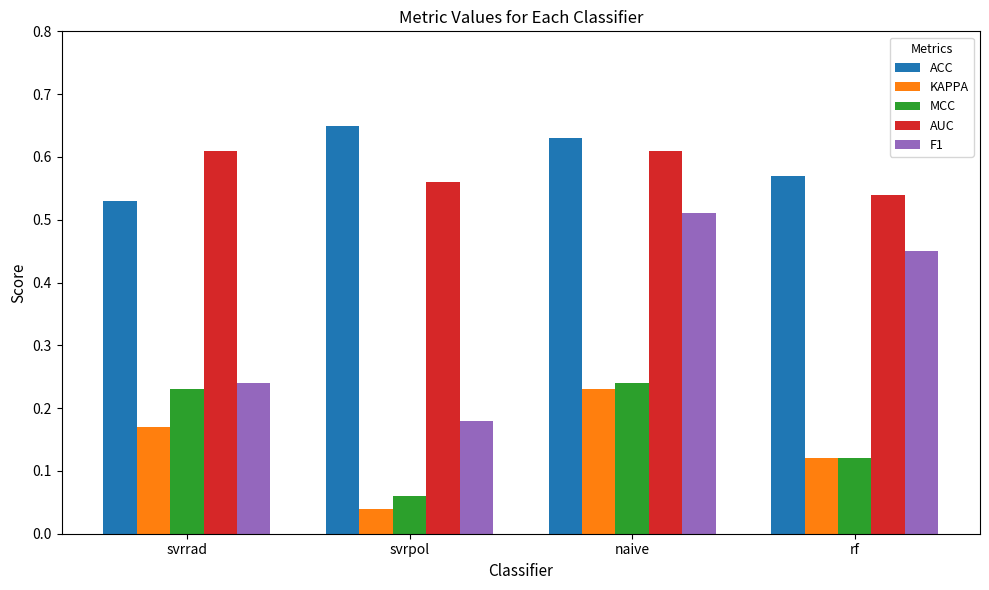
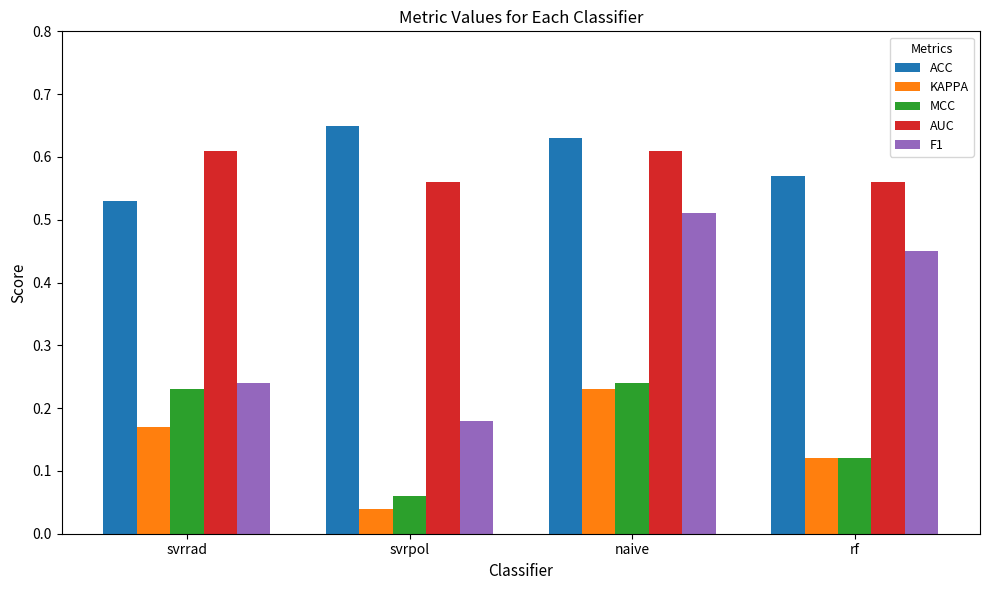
AUC, rf: 0.54 -> 0.56
